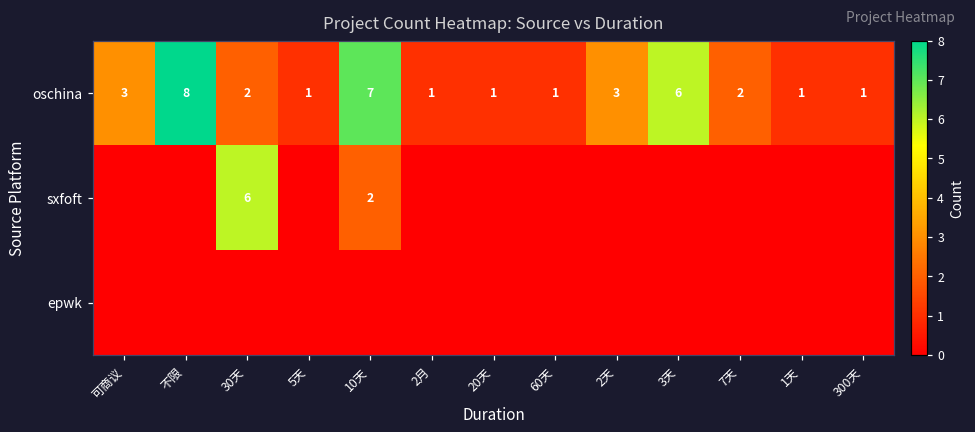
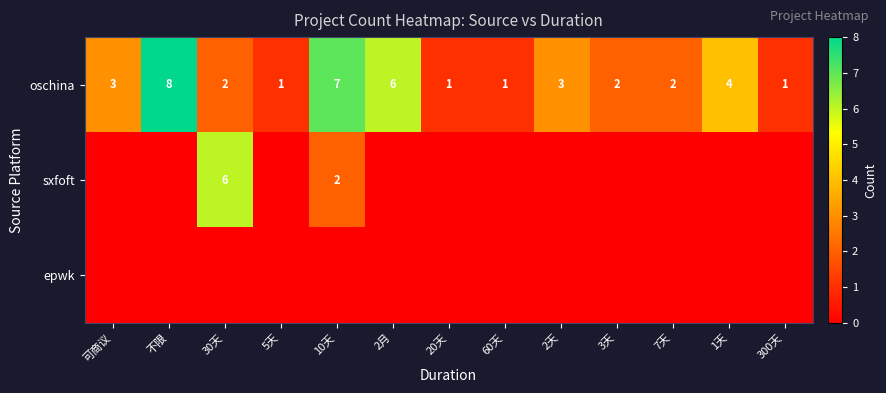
oschina, 2月: 1 -> 6
oschina, 3天: 6 -> 2
oschina, 1天: 1 -> 4
